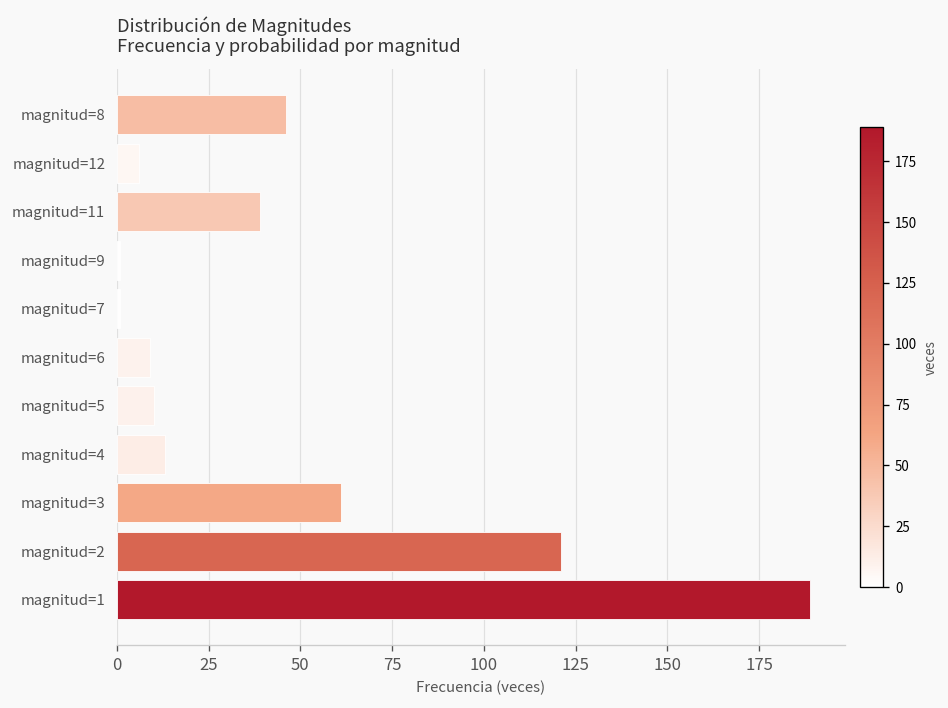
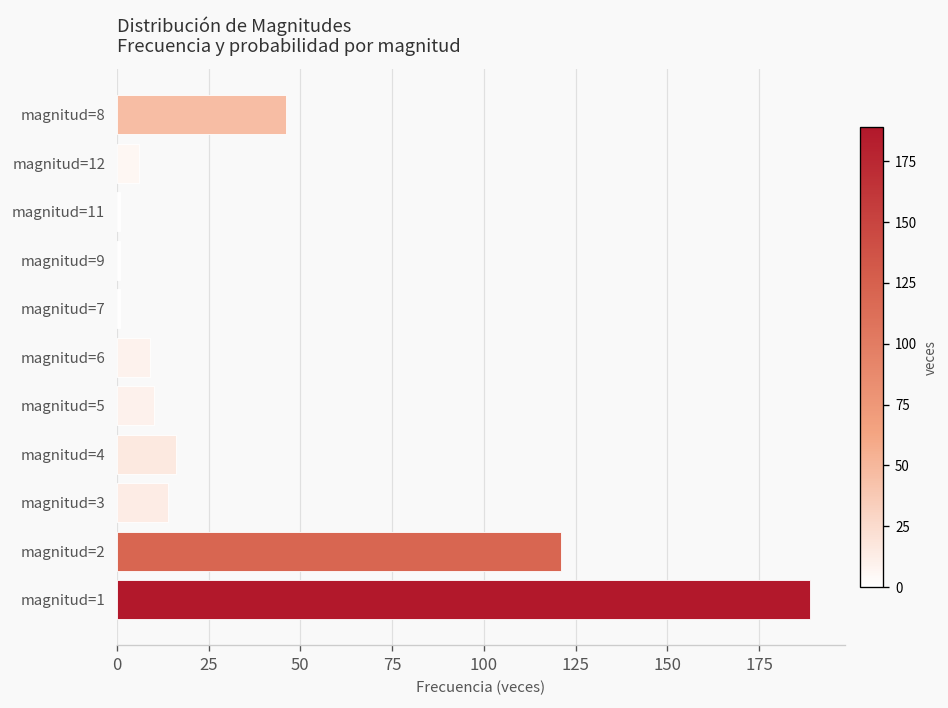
magnitud=11: 39 -> 1
magnitud=4: 13 -> 16
magnitud=3: 61 -> 14
